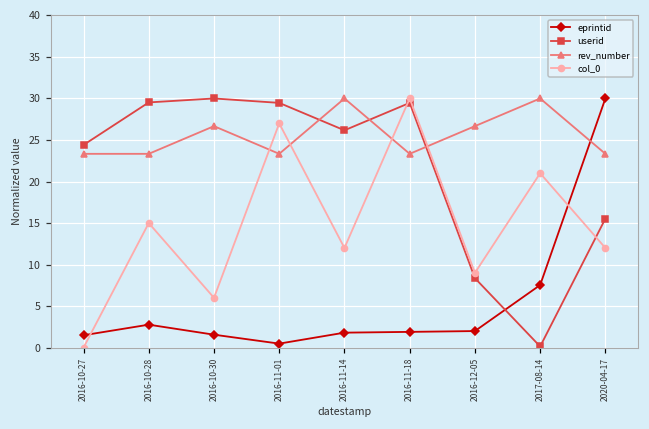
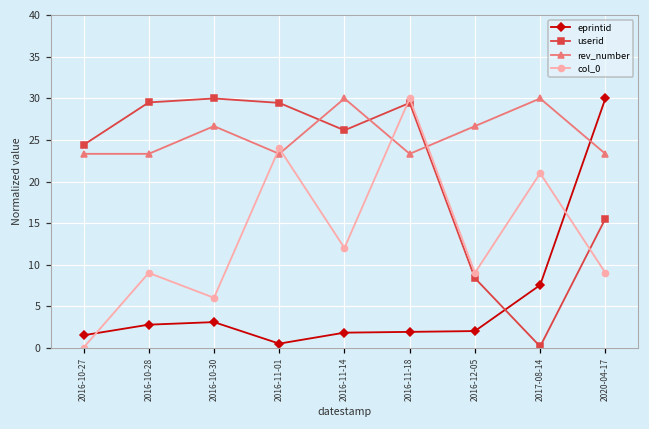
col_0, 2016-10-28: 15 -> 9
eprintid, 2016-10-30: 2 -> 3
col_0, 2016-11-01: 27 -> 24
col_0, 2020-04-17: 12 -> 9
